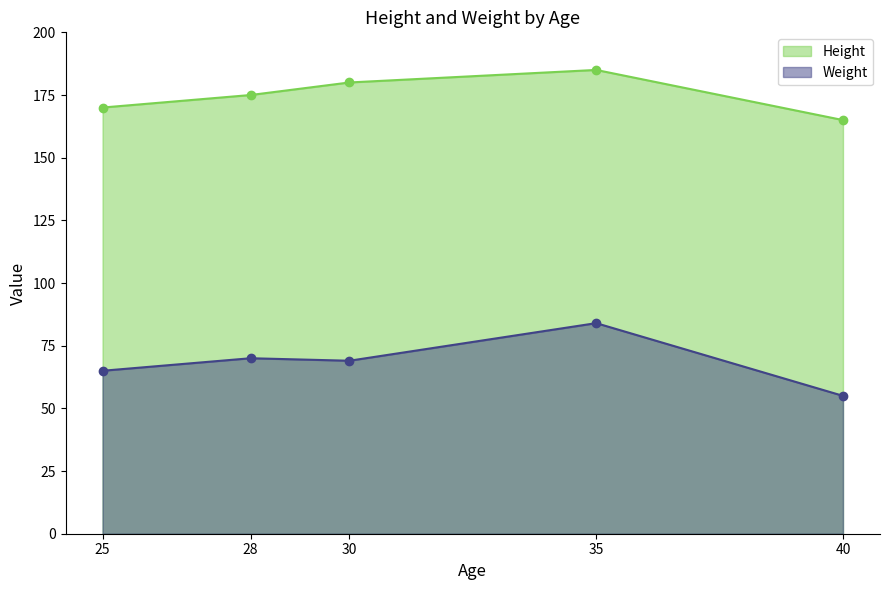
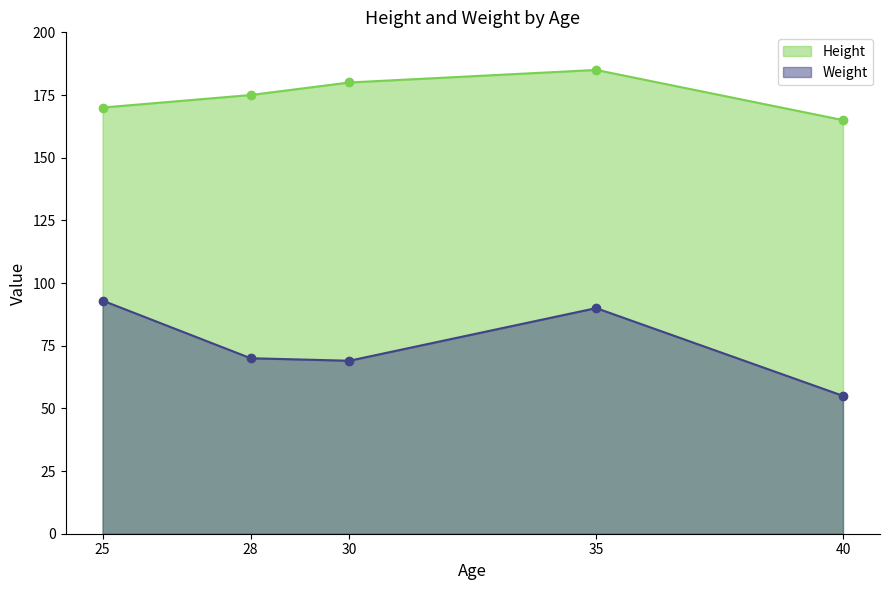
Weight, 25: 65 -> 93
Weight, 35: 84 -> 90
